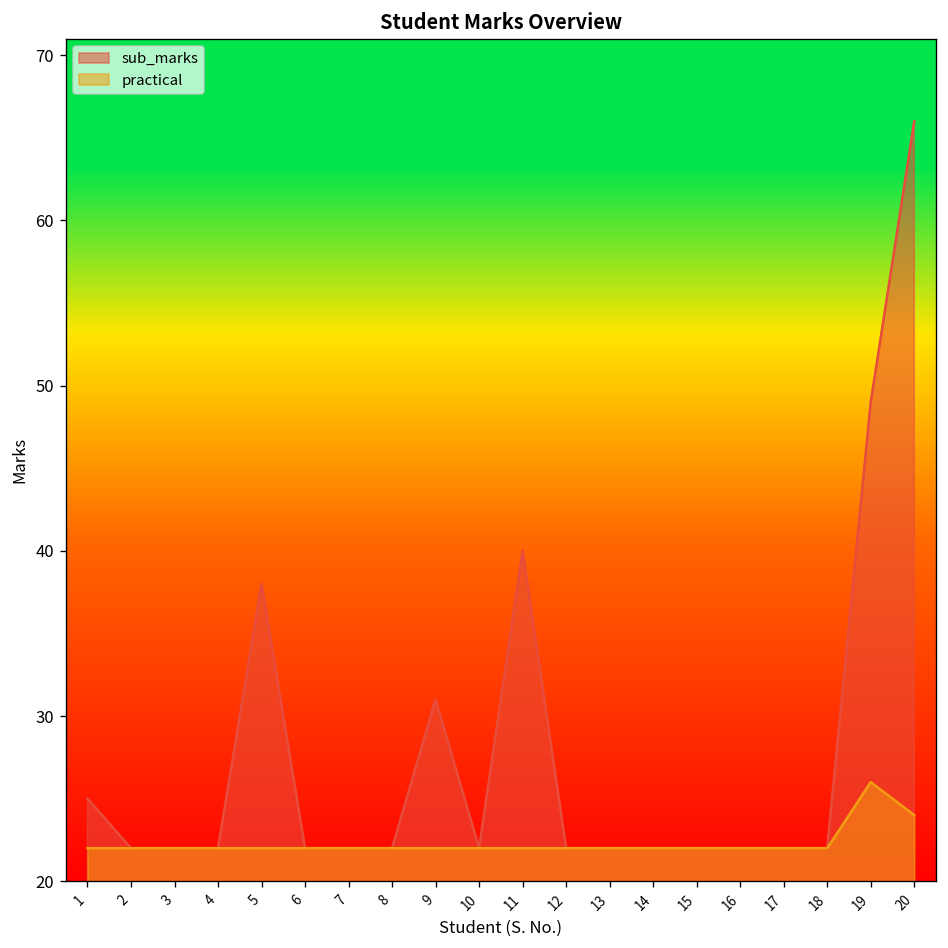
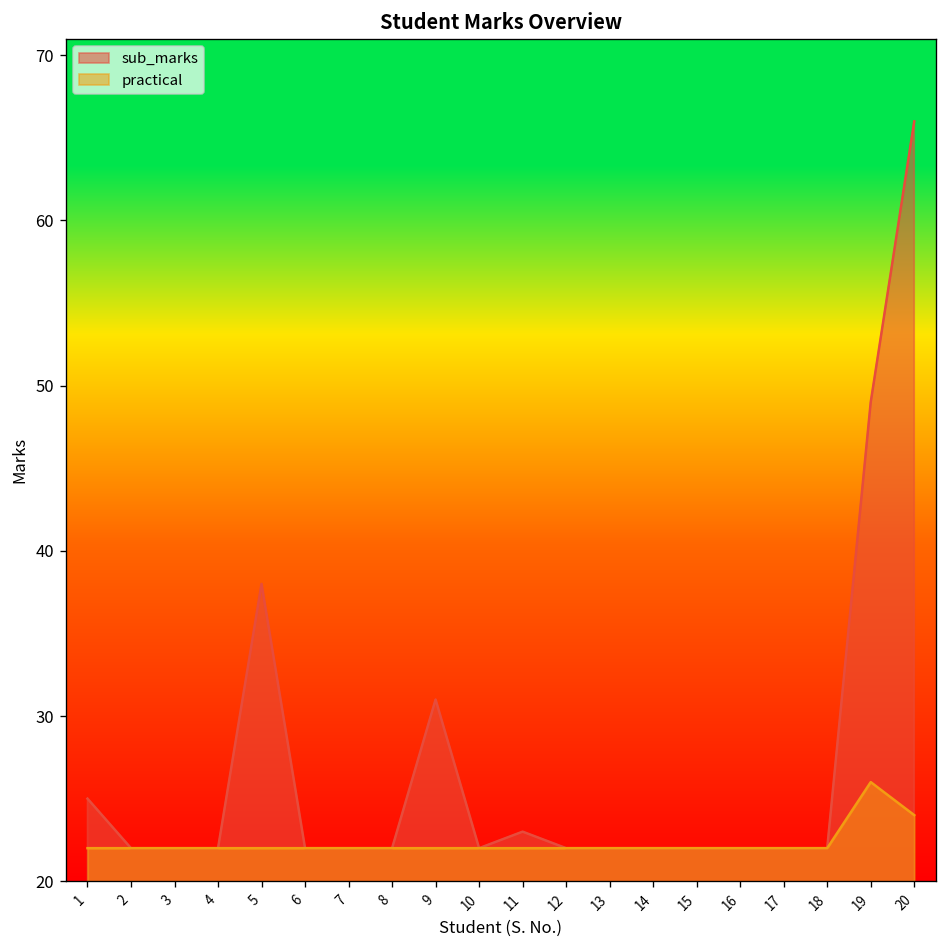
sub_marks, 11: 40 -> 23
